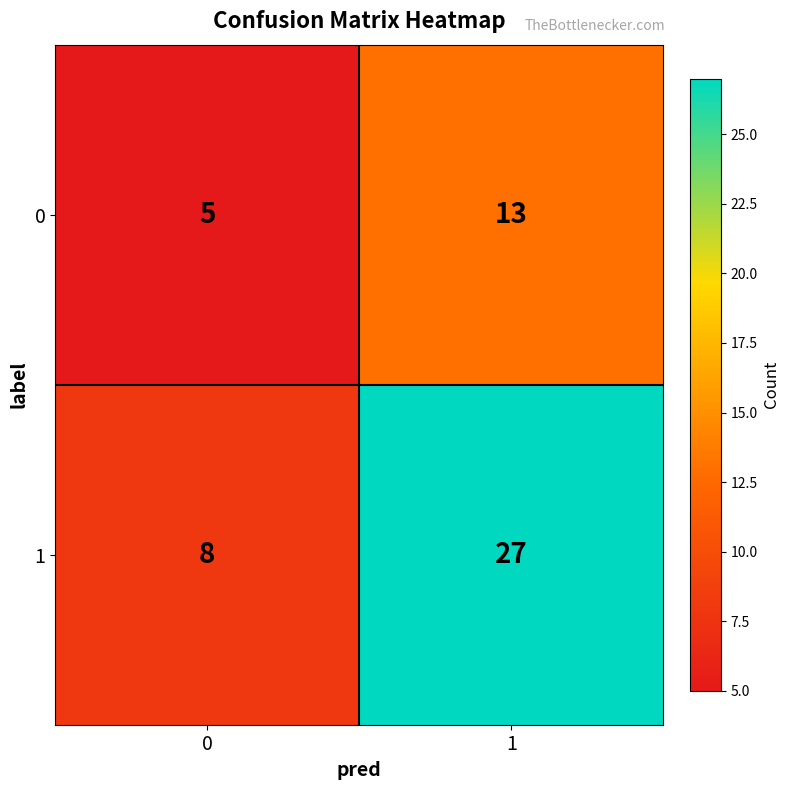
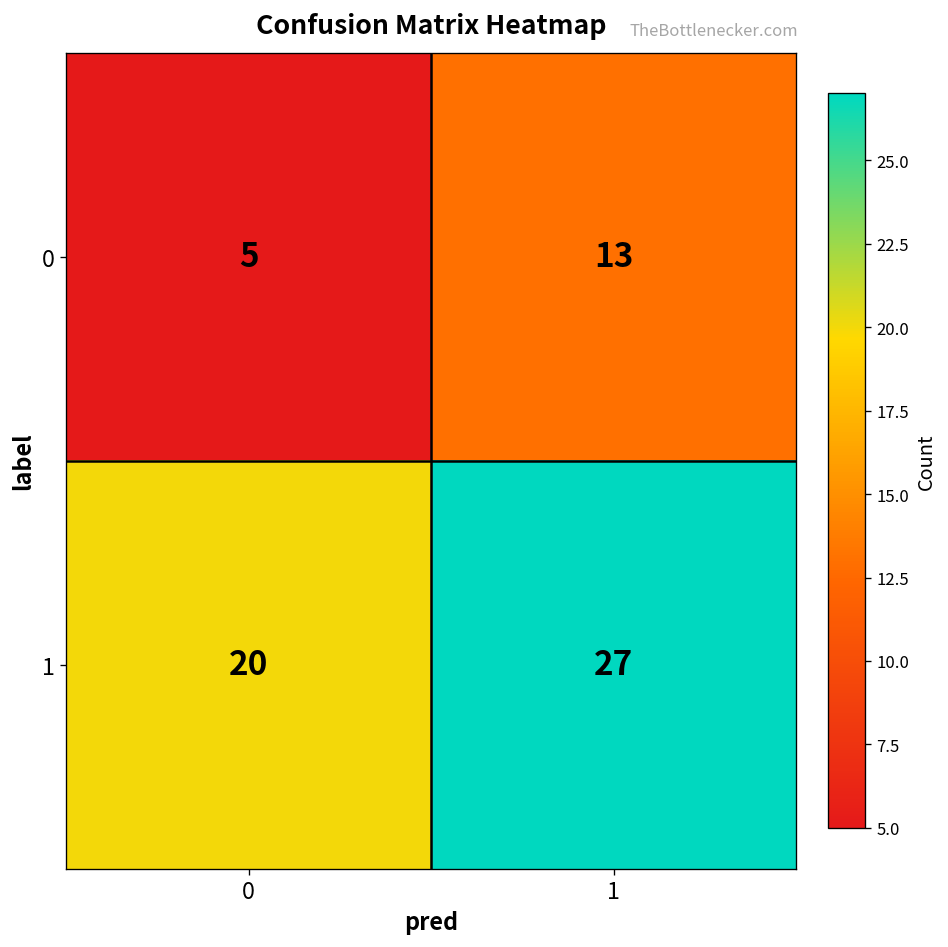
1, 0: 8 -> 20
